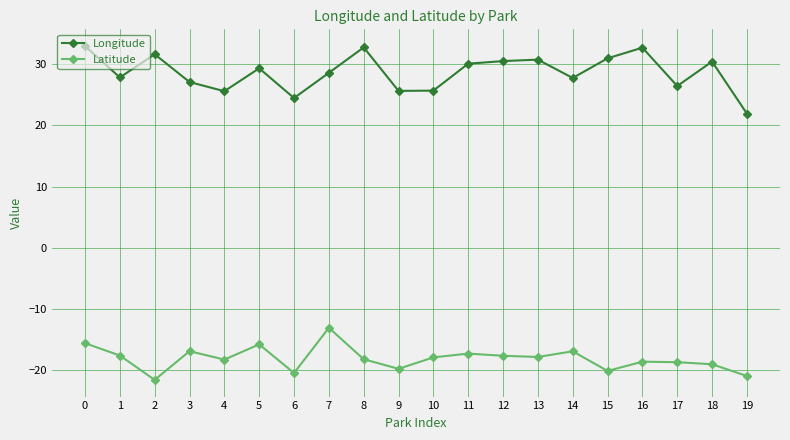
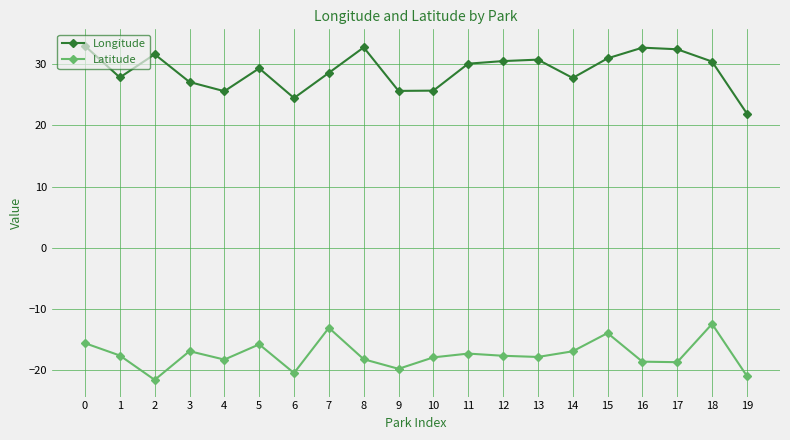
Latitude, 15: -20 -> -14
Longitude, 17: 26 -> 32
Latitude, 18: -19 -> -13
